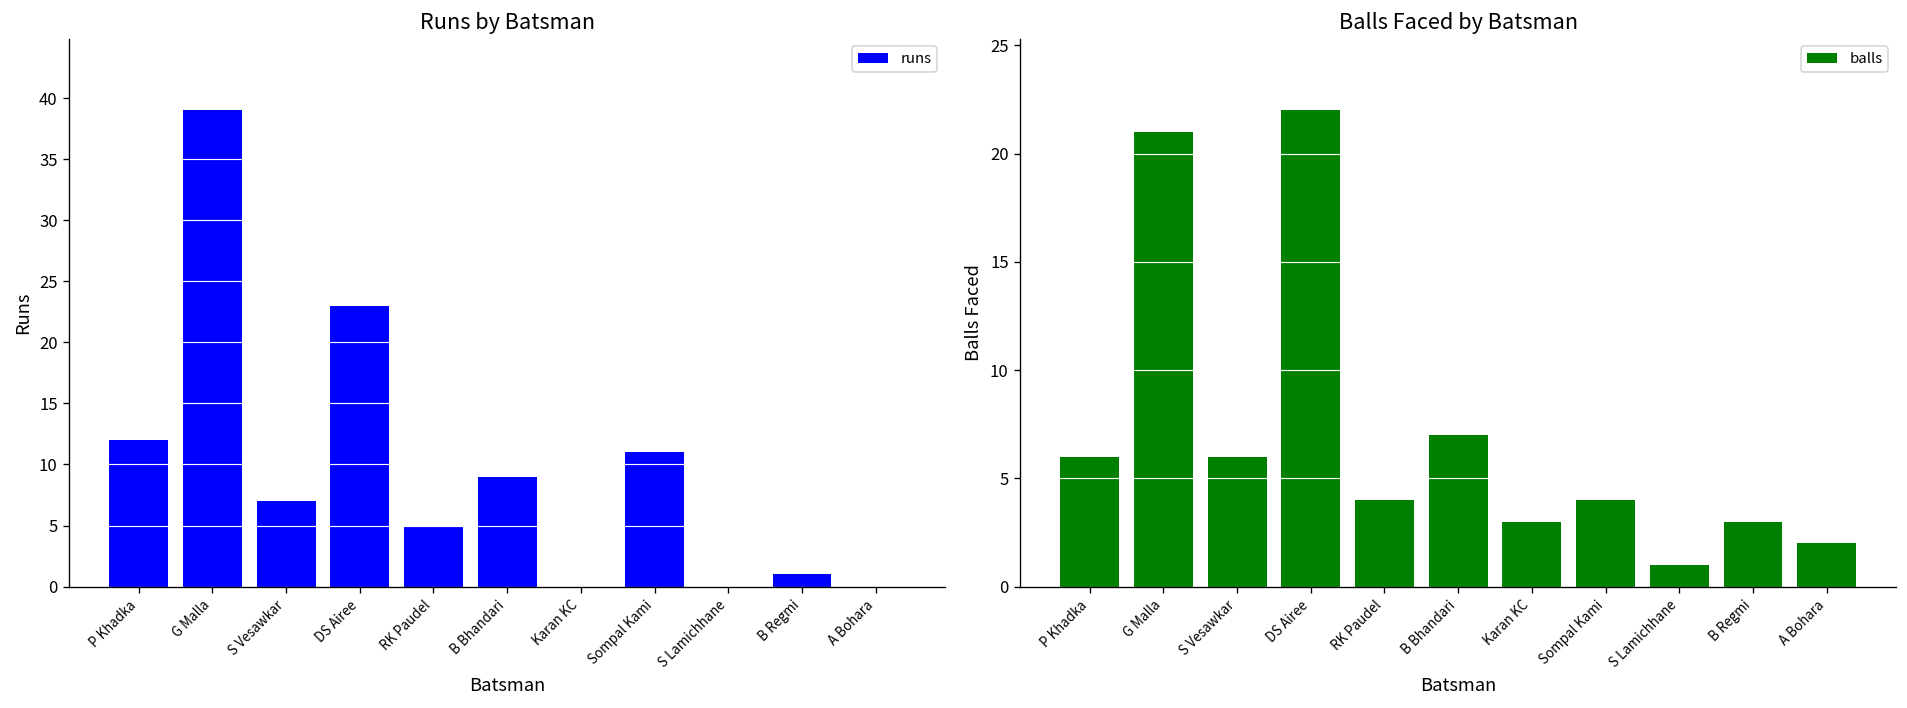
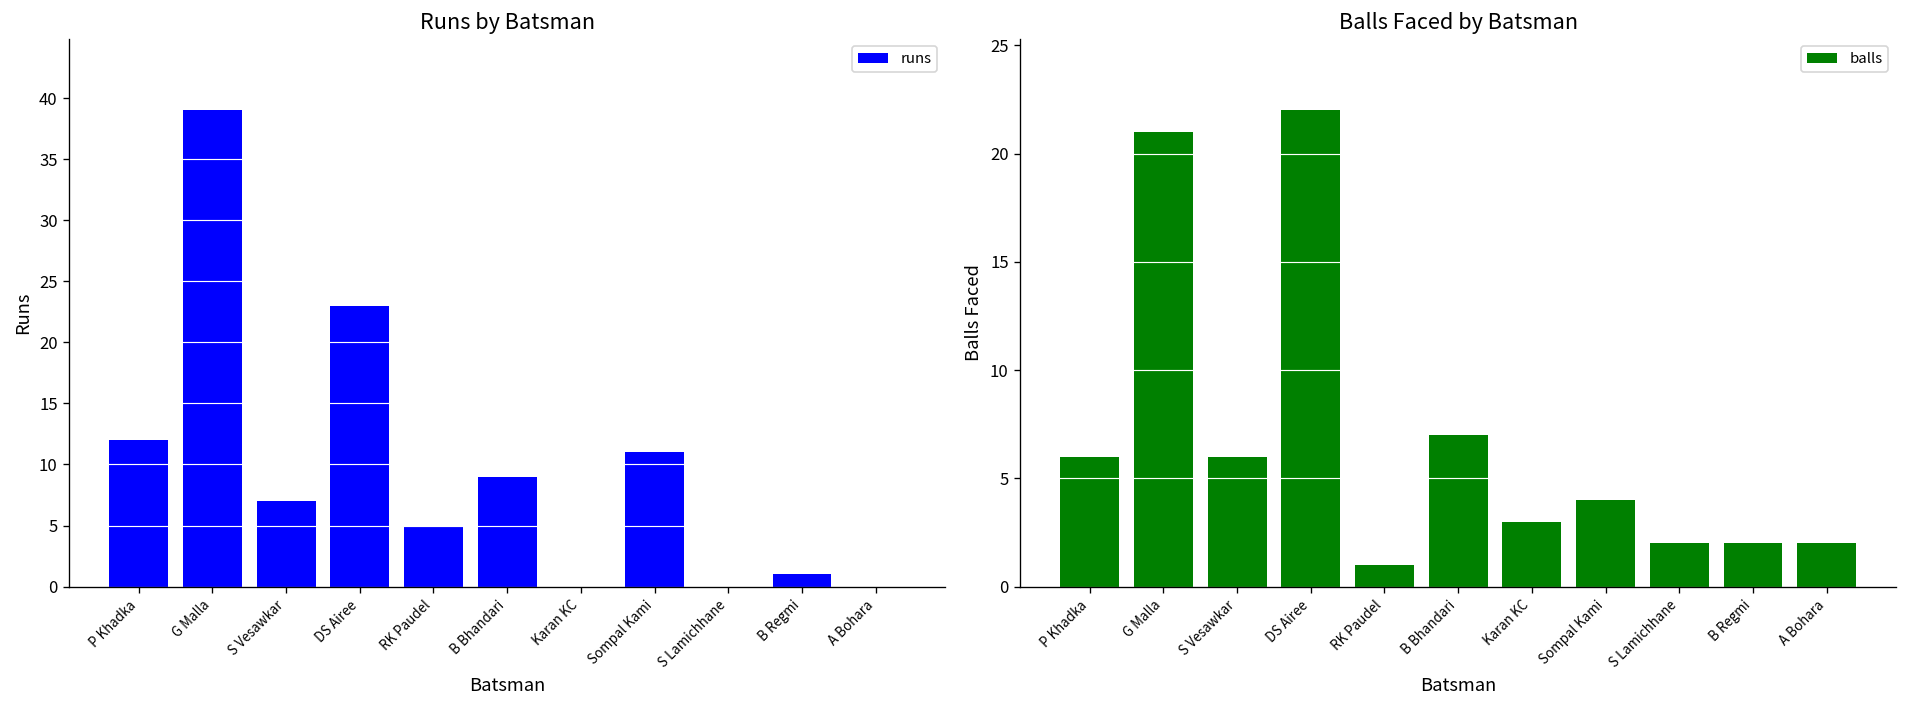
Balls Faced by Batsman, RK Paudel: 4 -> 1
Balls Faced by Batsman, S Lamichhane: 1 -> 2
Balls Faced by Batsman, B Regmi: 3 -> 2
